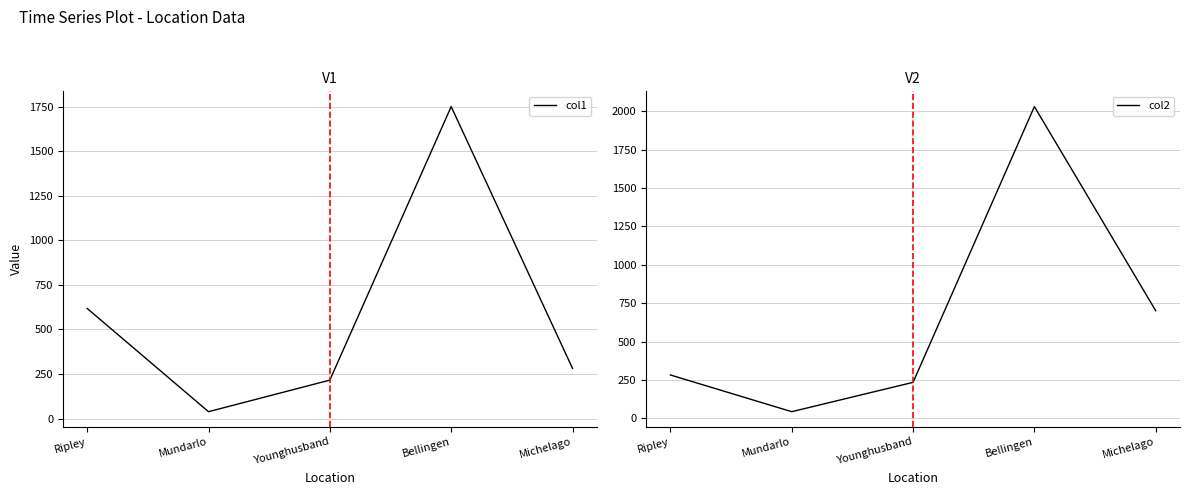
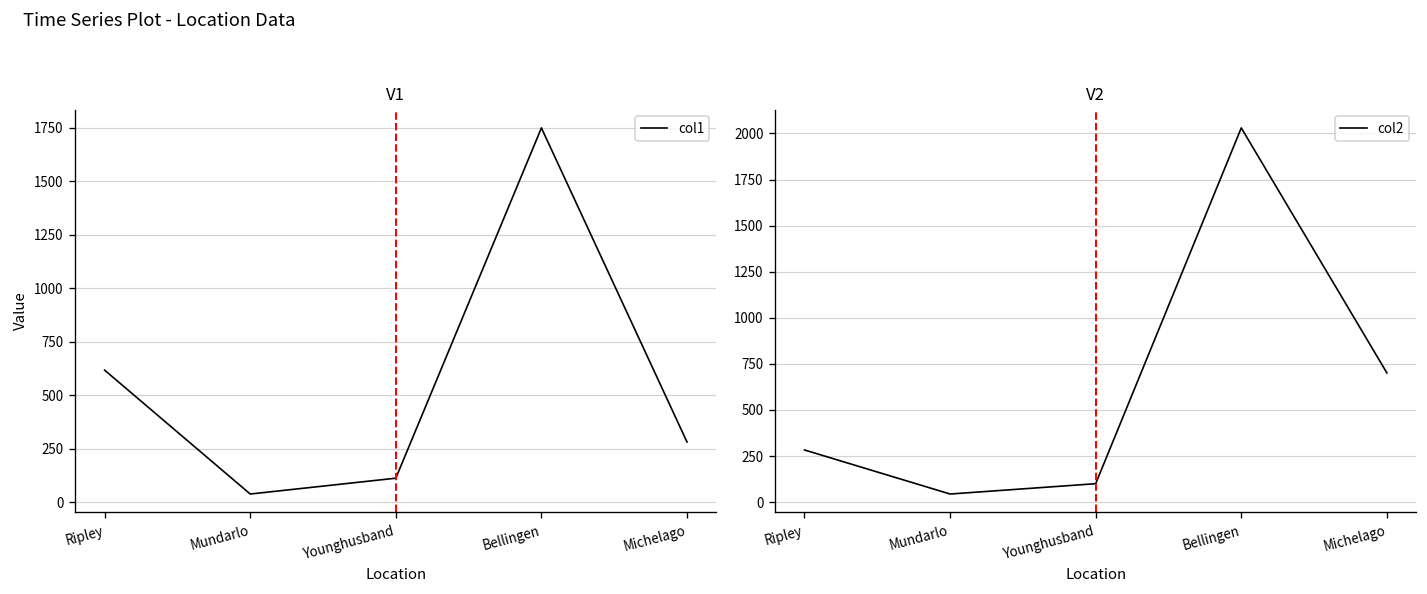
V1, Younghusband: 220 -> 110
V2, Younghusband: 240 -> 100
